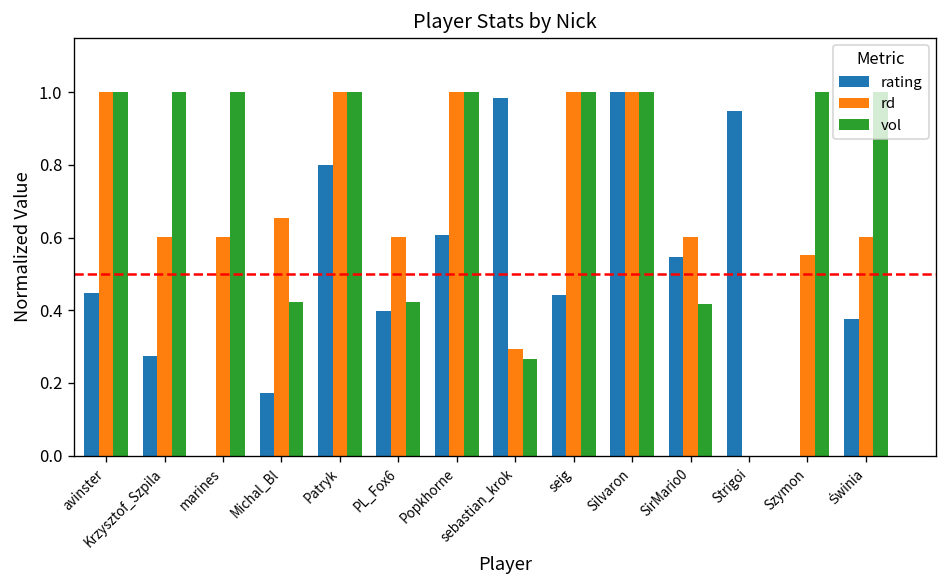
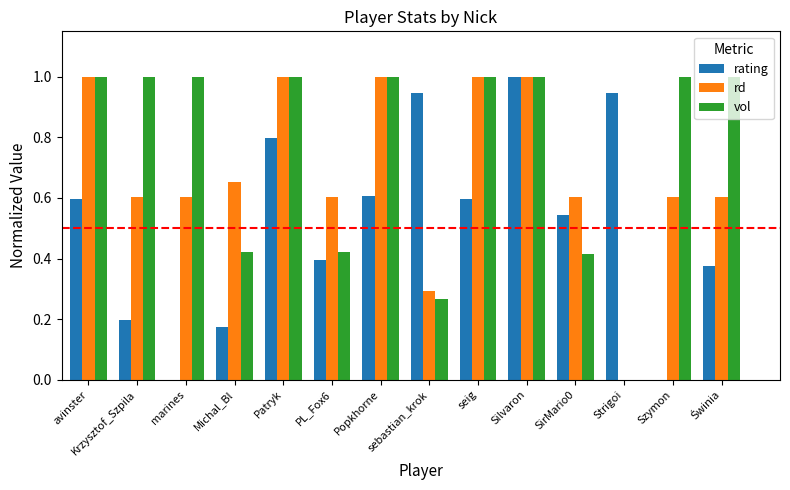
rating, avinster: 0.45 -> 0.60
rating, Krzysztof_Szpila: 0.28 -> 0.20
rating, sebastian_krok: 0.99 -> 0.95
rating, seig: 0.44 -> 0.60
rd, Szymon: 0.55 -> 0.60
